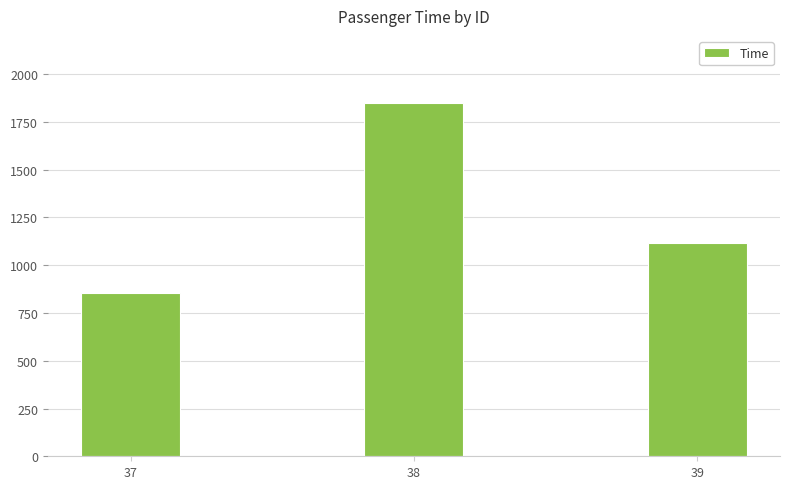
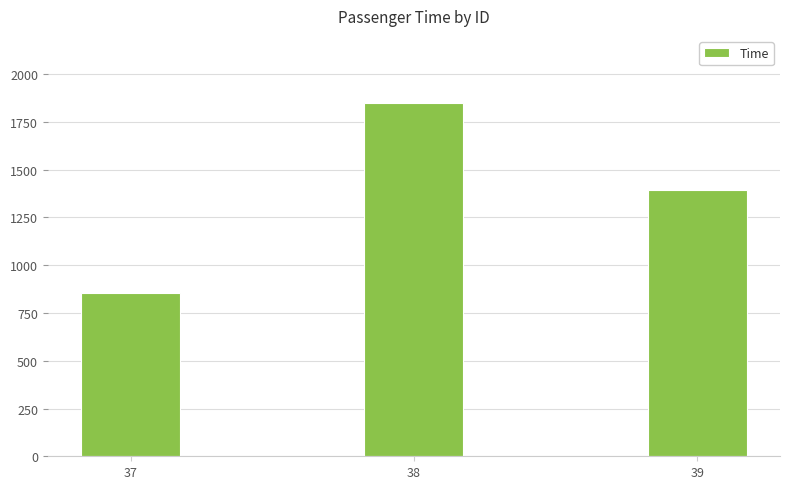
39: 1120 -> 1390
